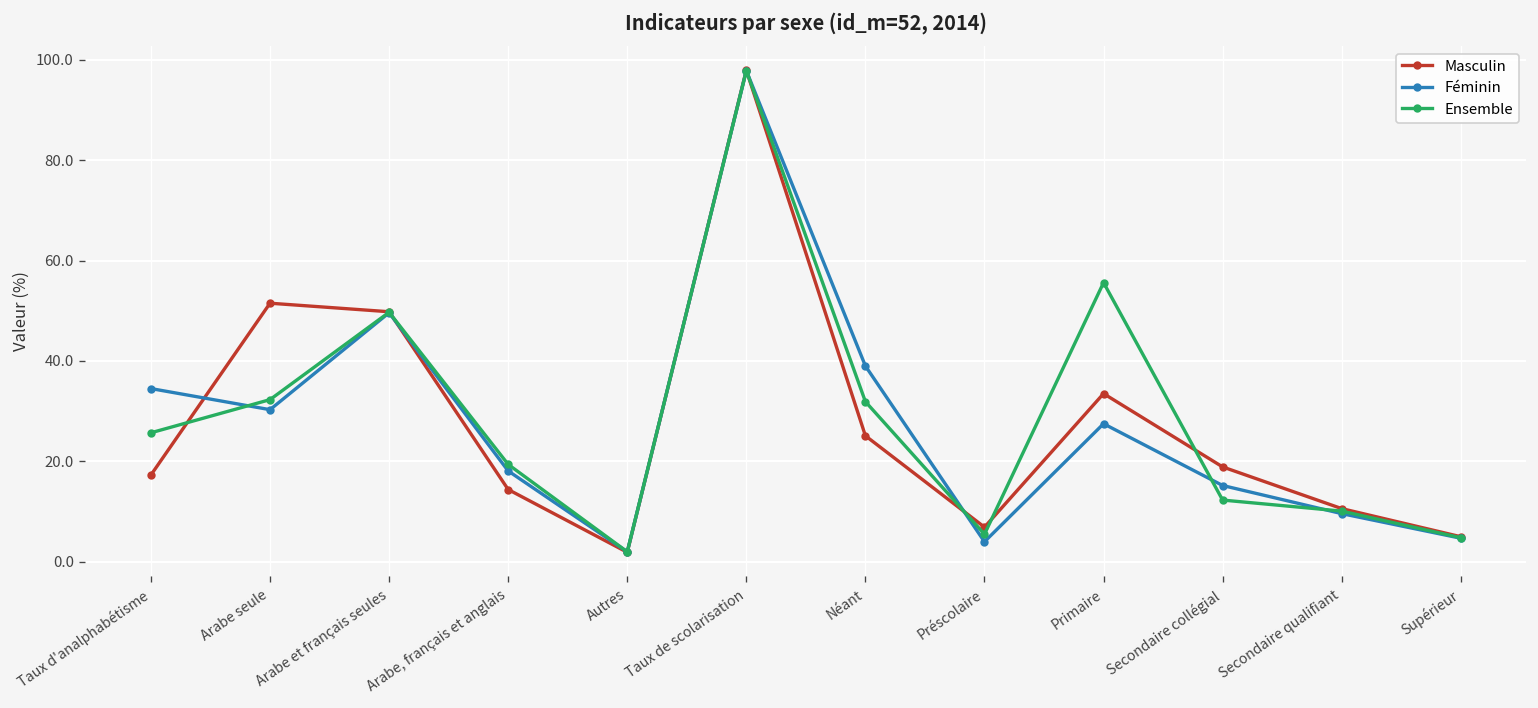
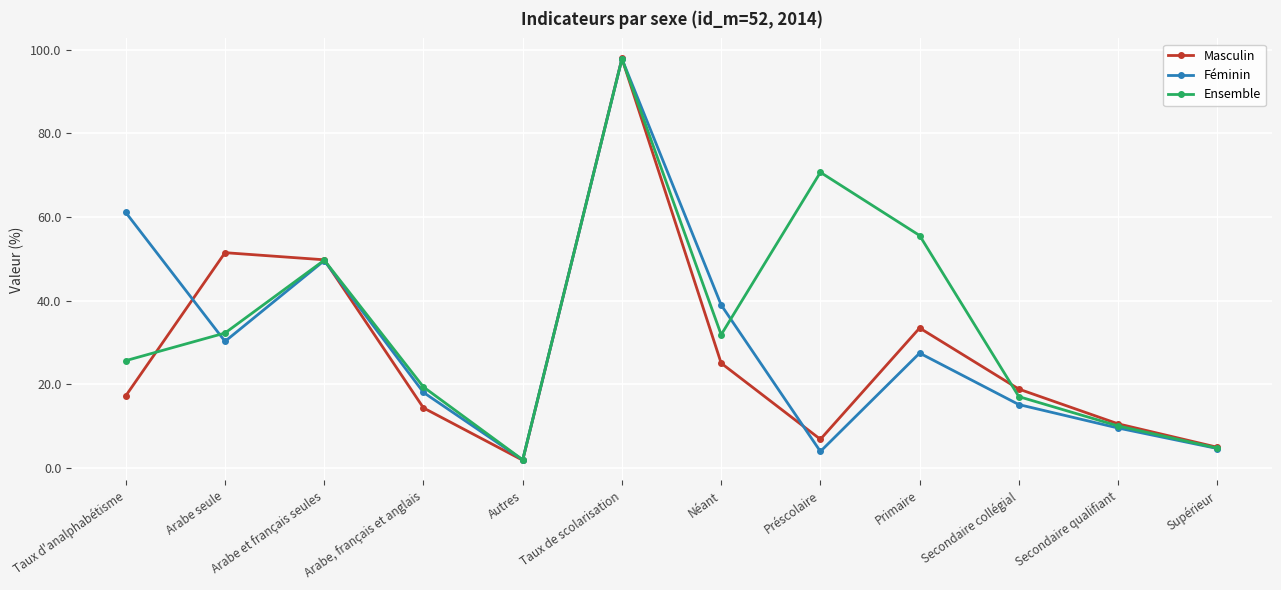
Féminin, Taux d'analphabétisme: 35 -> 61
Ensemble, Préscolaire: 6 -> 71
Ensemble, Secondaire collégial: 12 -> 17
